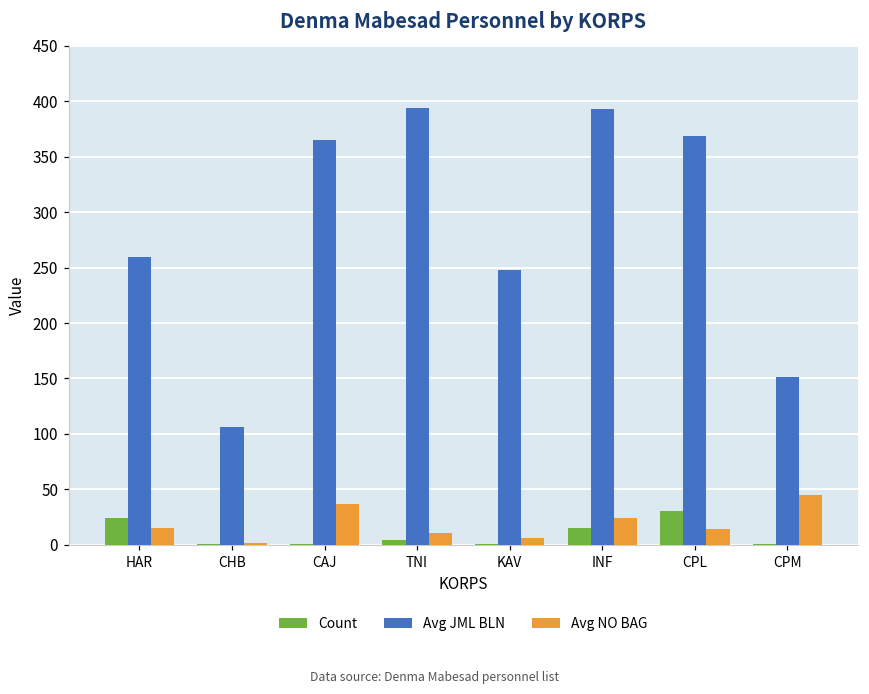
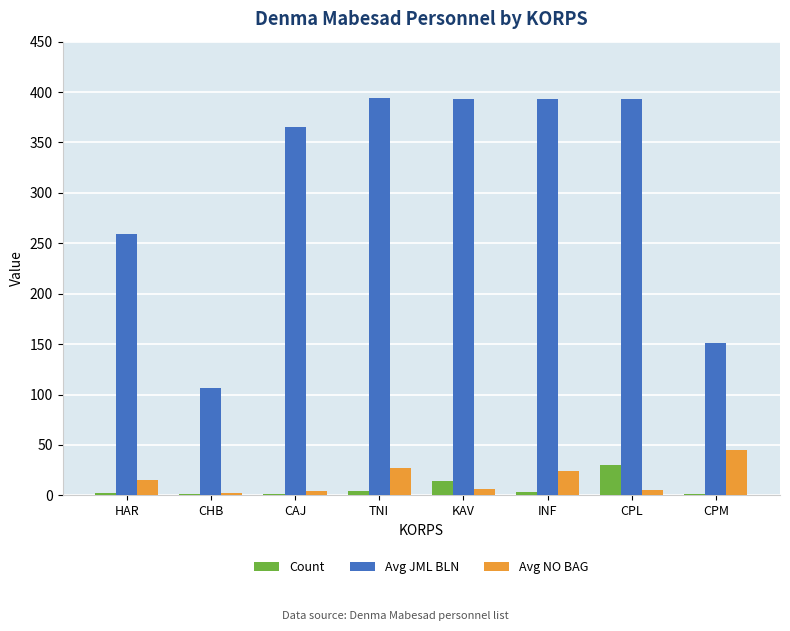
Count, HAR: 24 -> 2
Avg NO BAG, CAJ: 36 -> 4
Avg NO BAG, TNI: 11 -> 27
Count, KAV: 1 -> 14
Avg JML BLN, KAV: 248 -> 393
Count, INF: 15 -> 3
Avg JML BLN, CPL: 369 -> 393
Avg NO BAG, CPL: 14 -> 5
